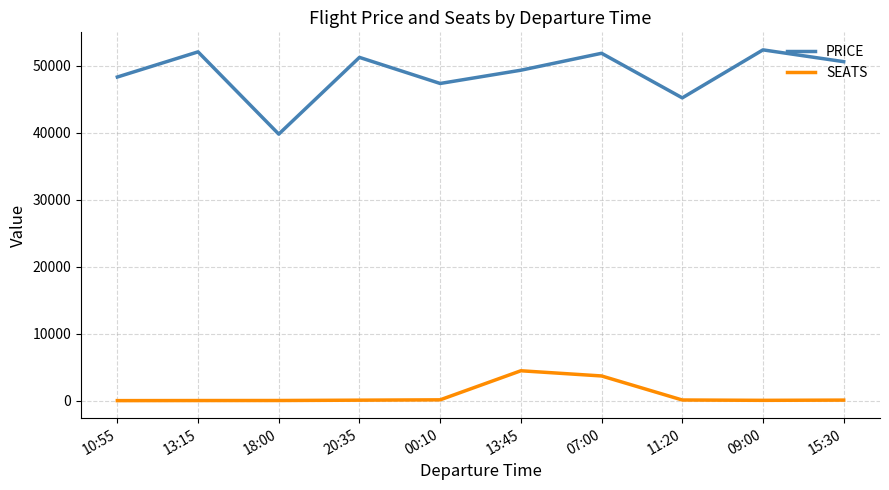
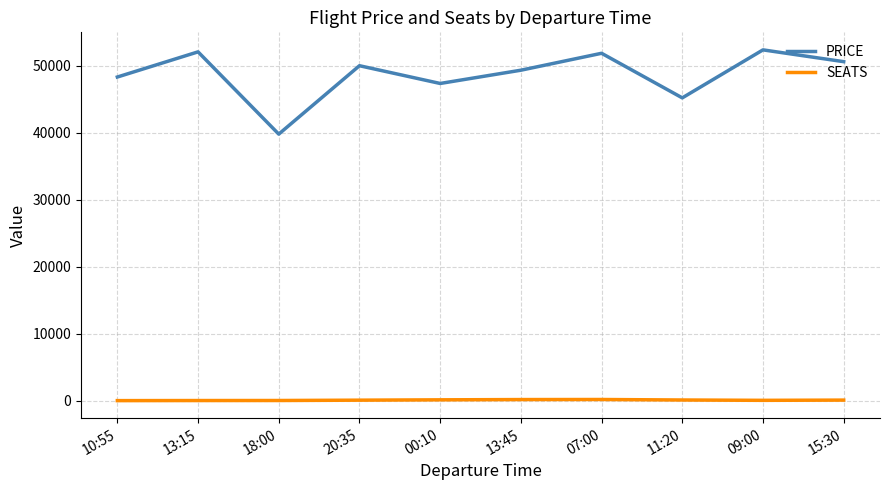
PRICE, 20:35: 51000 -> 50000
SEATS, 13:45: 4000 -> 0
SEATS, 07:00: 4000 -> 0
